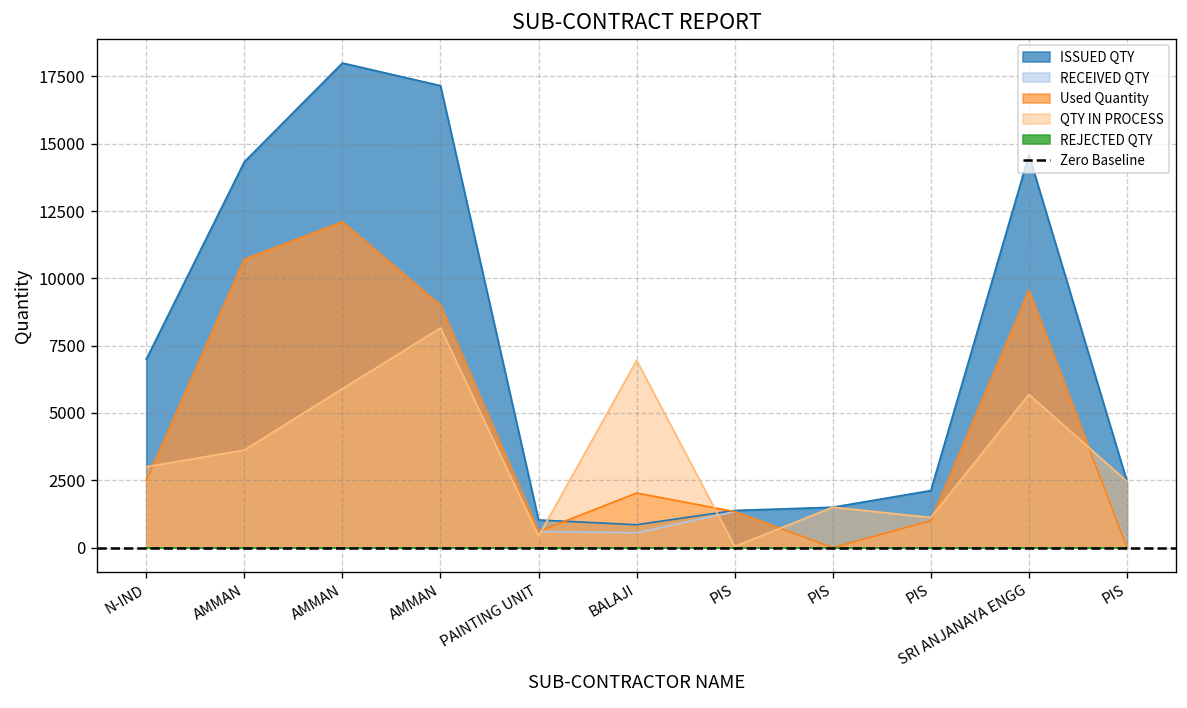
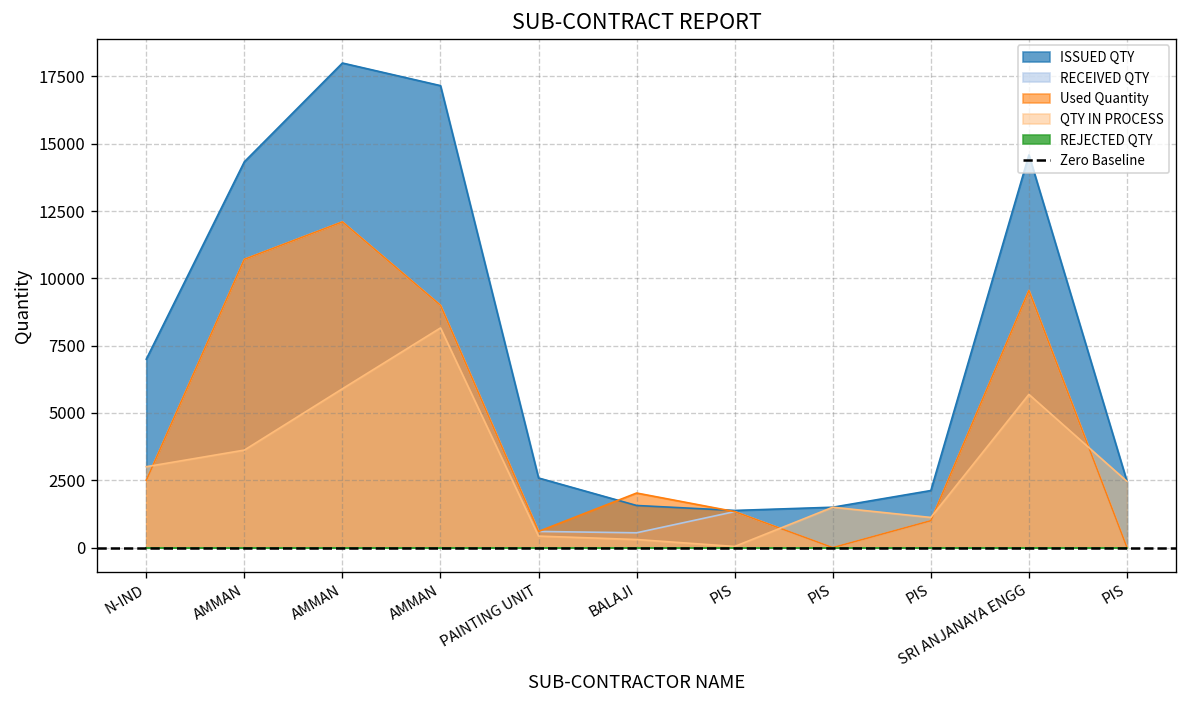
ISSUED QTY, PAINTING UNIT: 1000 -> 2600
ISSUED QTY, BALAJI: 900 -> 1600
QTY IN PROCESS, BALAJI: 7000 -> 300
